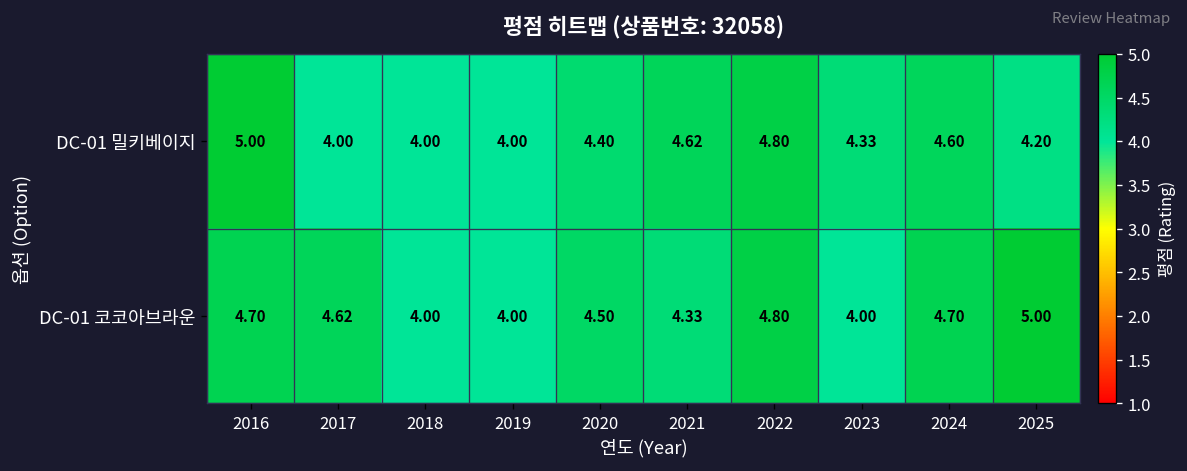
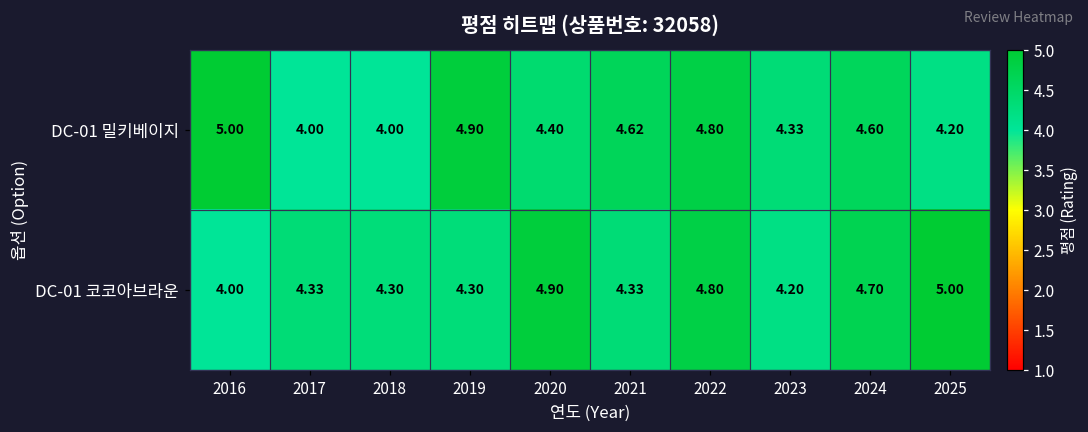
DC-01 밀키베이지, 2019: 4.00 -> 4.90
DC-01 코코아브라운, 2016: 4.70 -> 4.00
DC-01 코코아브라운, 2017: 4.62 -> 4.33
DC-01 코코아브라운, 2018: 4.00 -> 4.30
DC-01 코코아브라운, 2019: 4.00 -> 4.30
DC-01 코코아브라운, 2020: 4.50 -> 4.90
DC-01 코코아브라운, 2023: 4.00 -> 4.20
